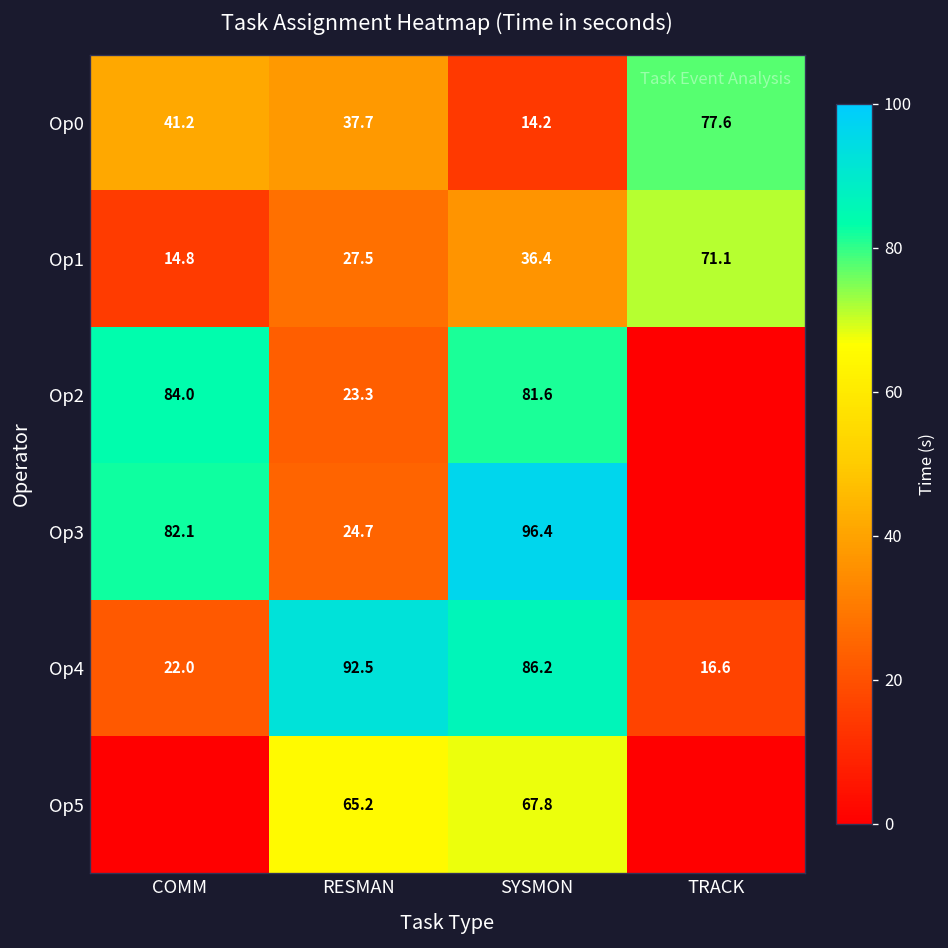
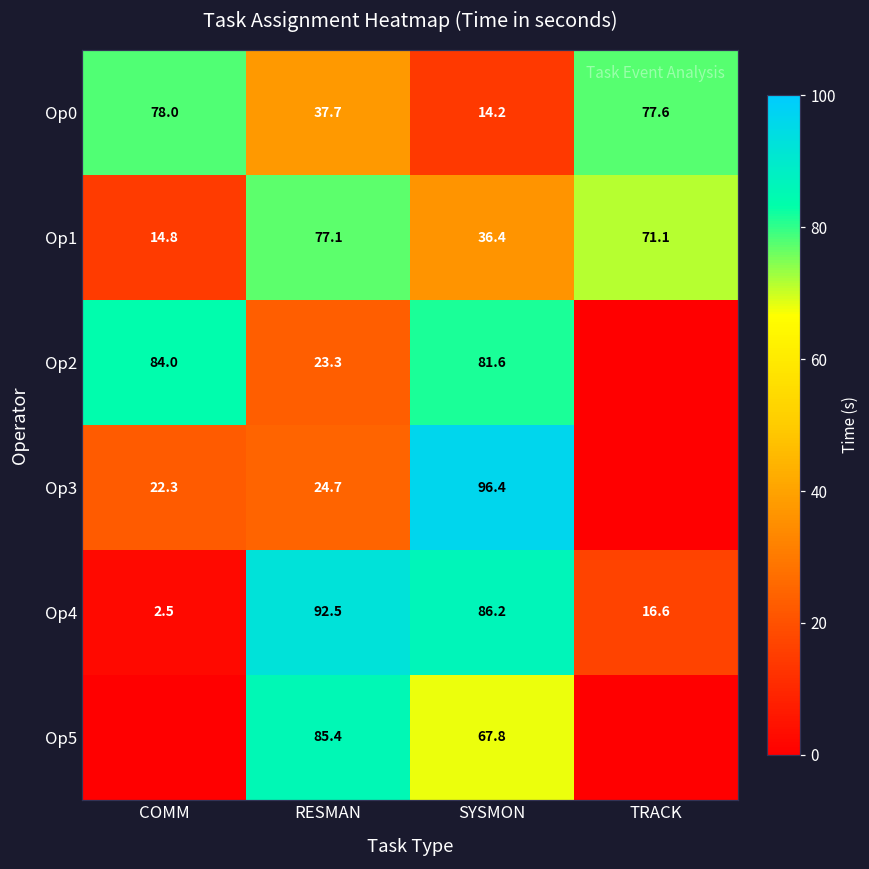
Op0, COMM: 41.2 -> 78.0
Op1, RESMAN: 27.5 -> 77.1
Op3, COMM: 82.1 -> 22.3
Op4, COMM: 22.0 -> 2.5
Op5, RESMAN: 65.2 -> 85.4
